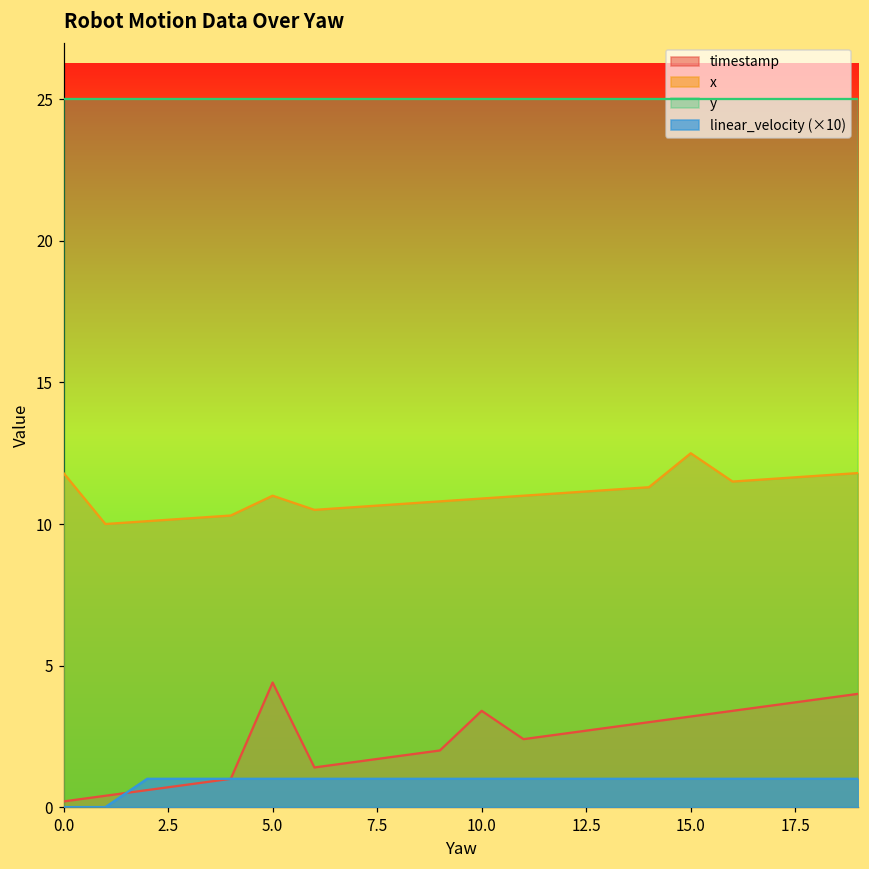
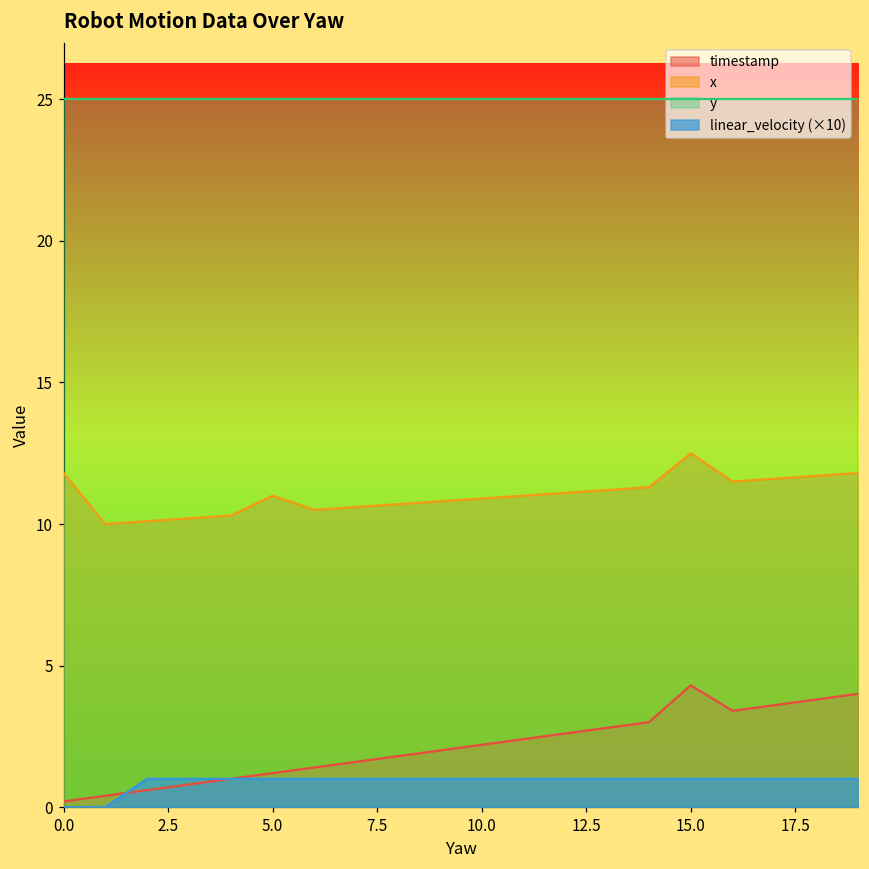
timestamp, 5.0: 4.4 -> 1.2
timestamp, 10.0: 3.4 -> 2.2
timestamp, 15.0: 3.2 -> 4.3
